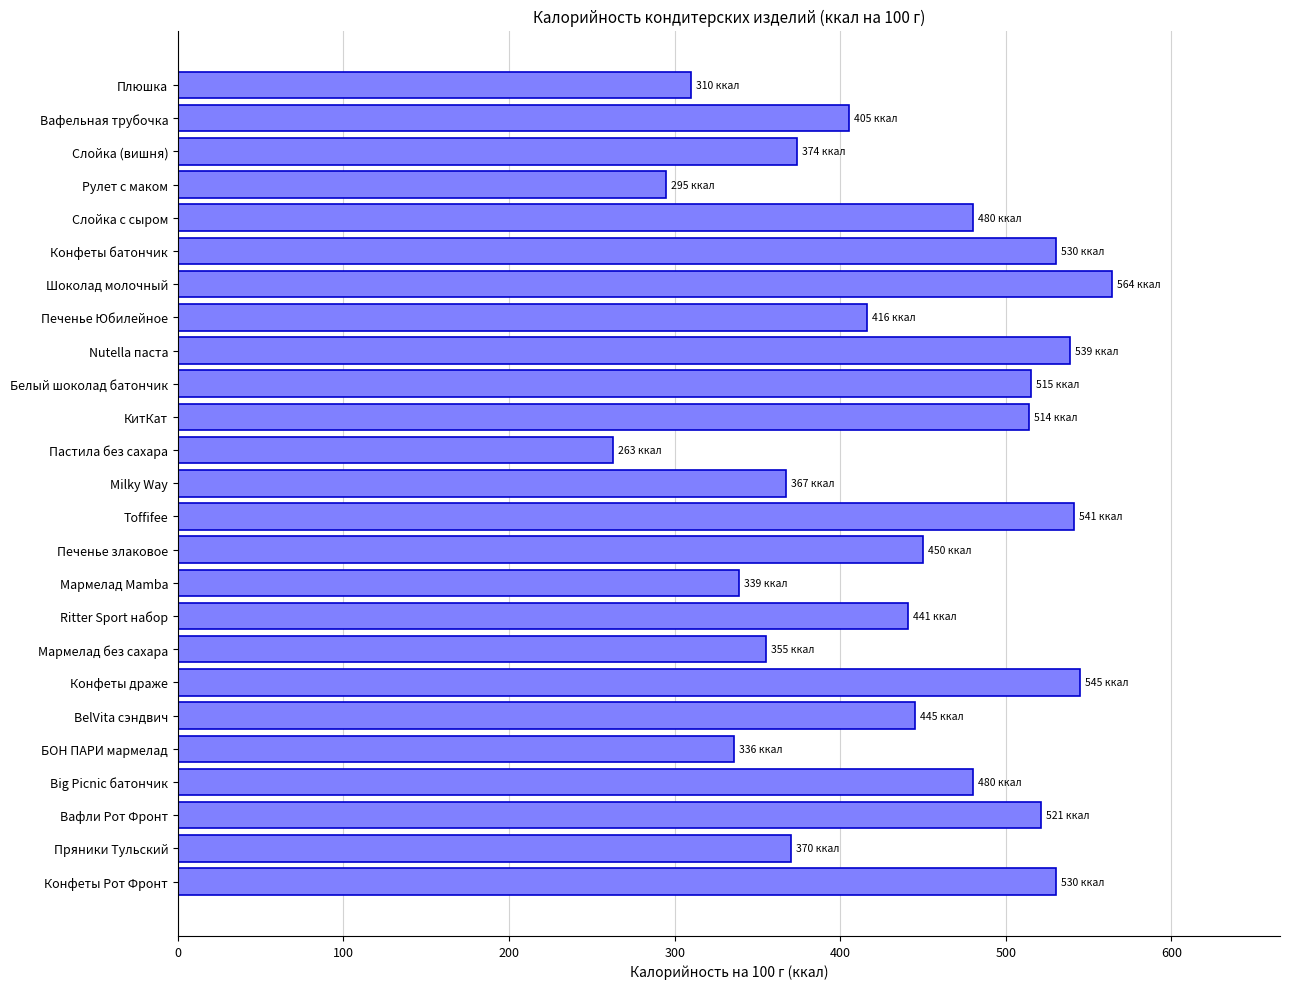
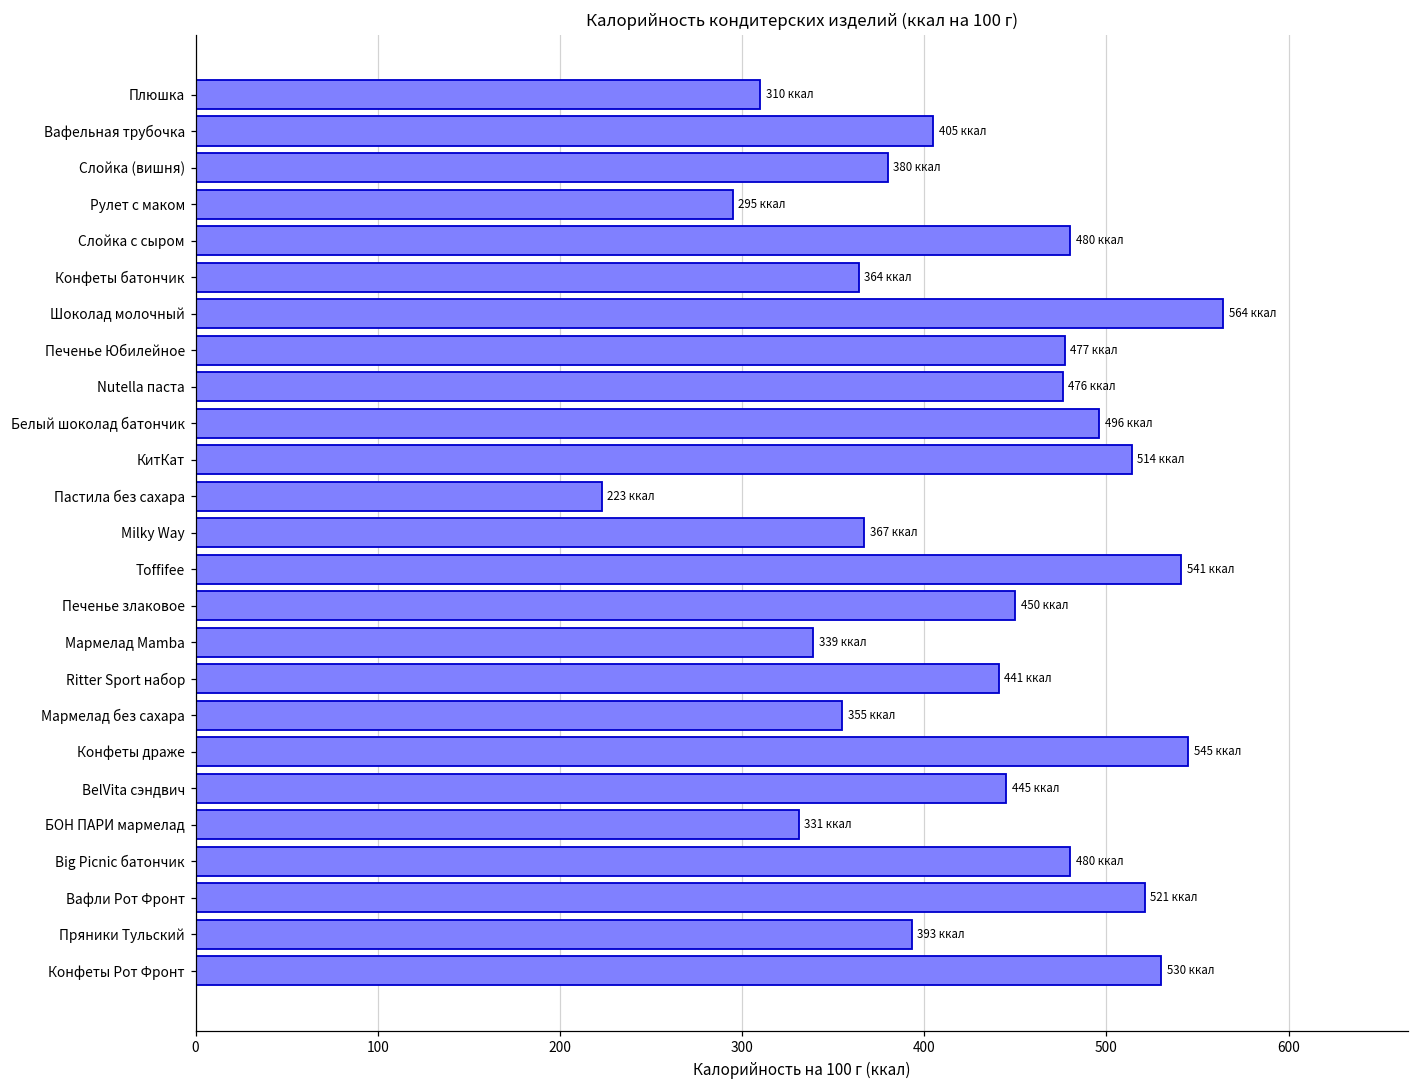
Слойка (вишня): 374 -> 380
Конфеты батончик: 530 -> 364
Печенье Юбилейное: 416 -> 477
Nutella паста: 539 -> 476
Белый шоколад батончик: 515 -> 496
Пастила без сахара: 263 -> 223
БОН ПАРИ мармелад: 336 -> 331
Пряники Тульский: 370 -> 393
